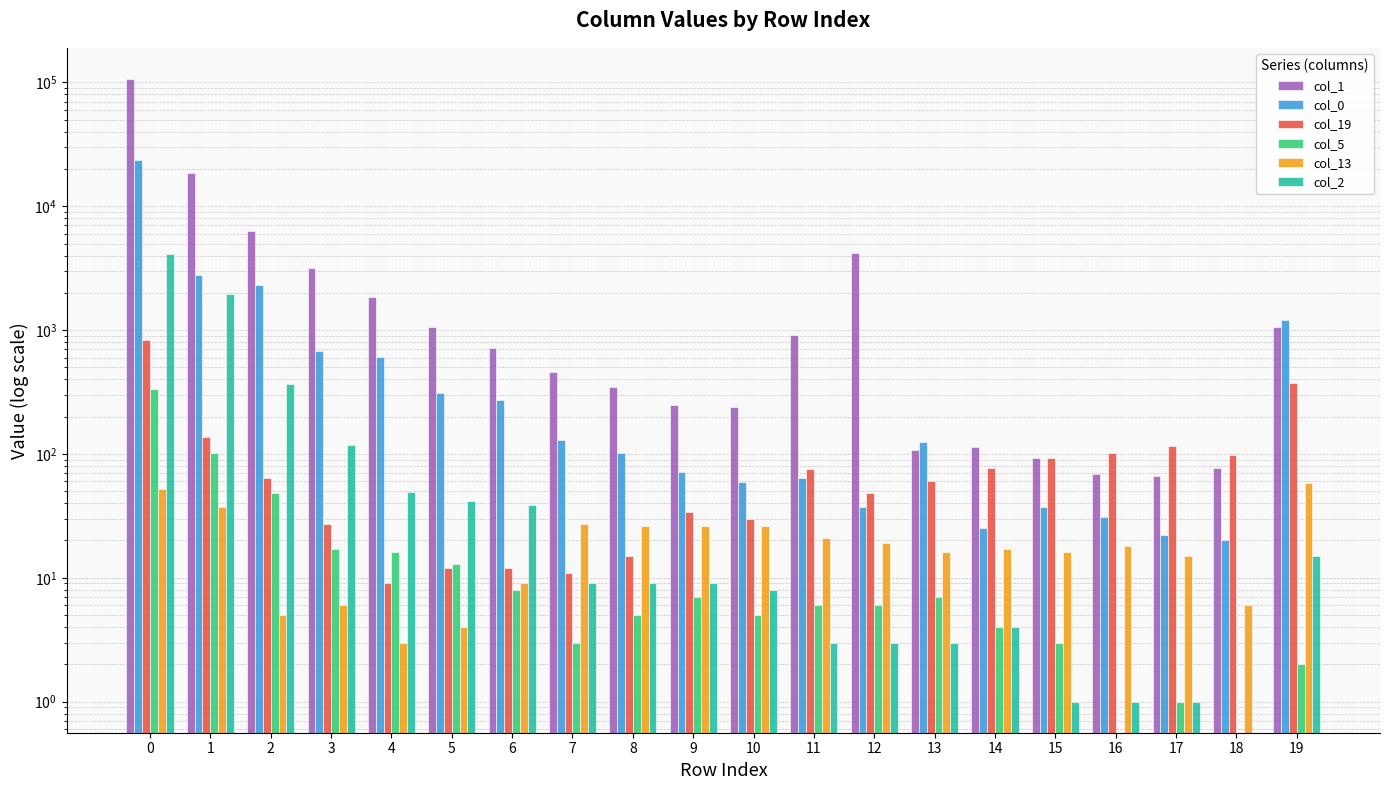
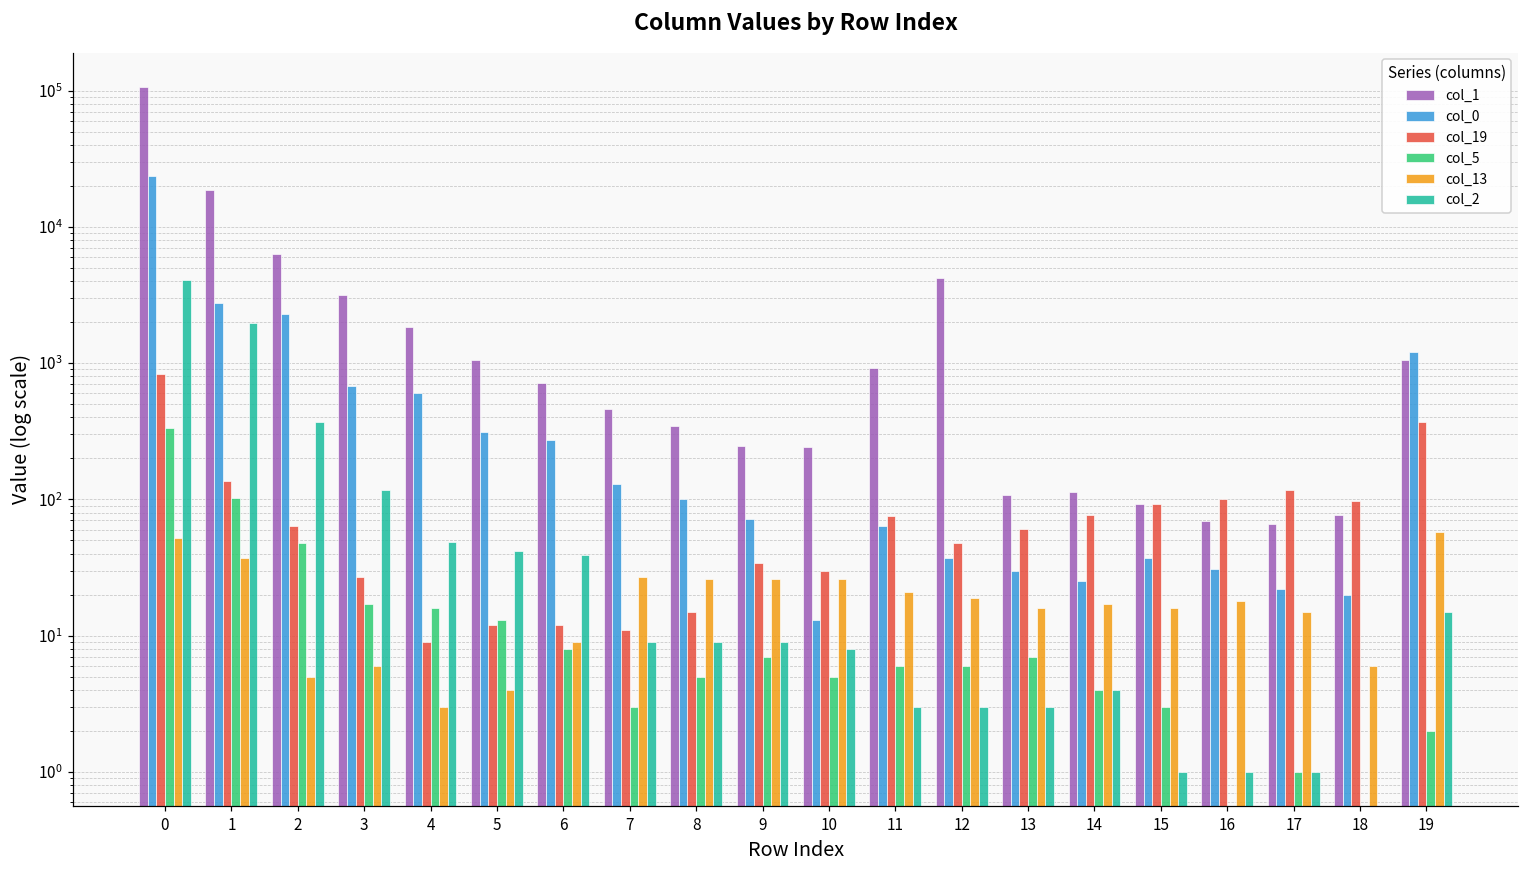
col_0, 10: 60 -> 13
col_0, 13: 120 -> 30
